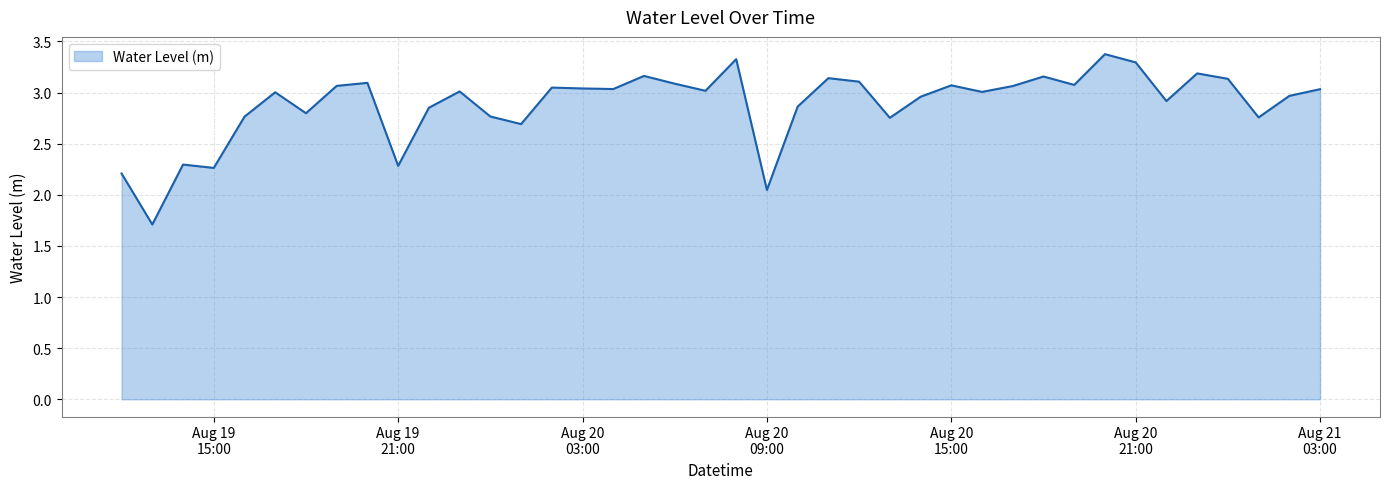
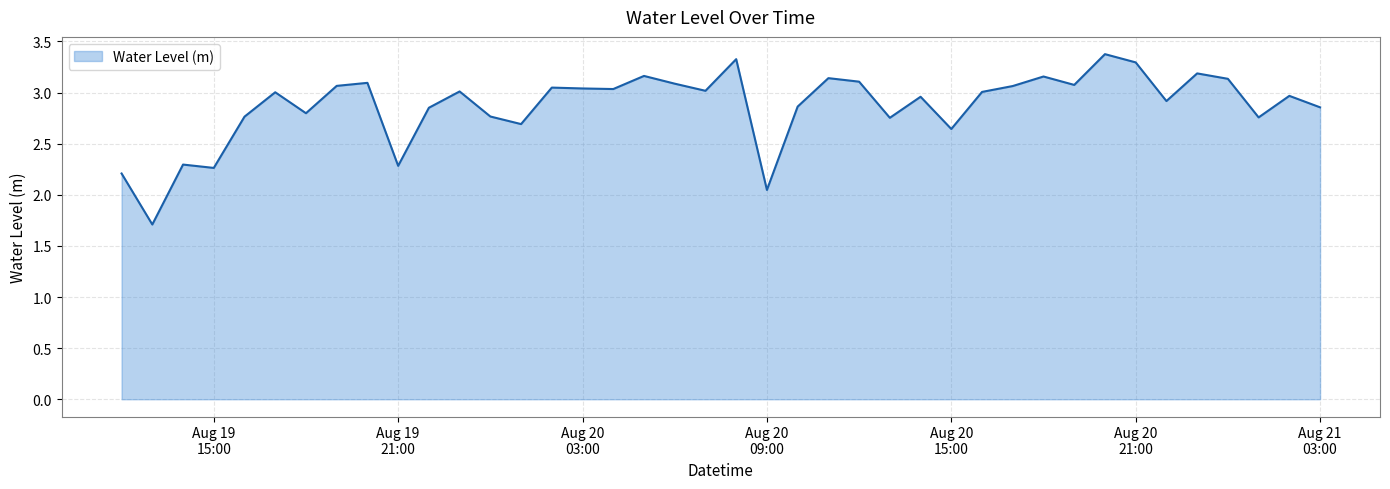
Aug 20 15:00: 3.07 -> 2.64
Aug 21 03:00: 3.03 -> 2.86
